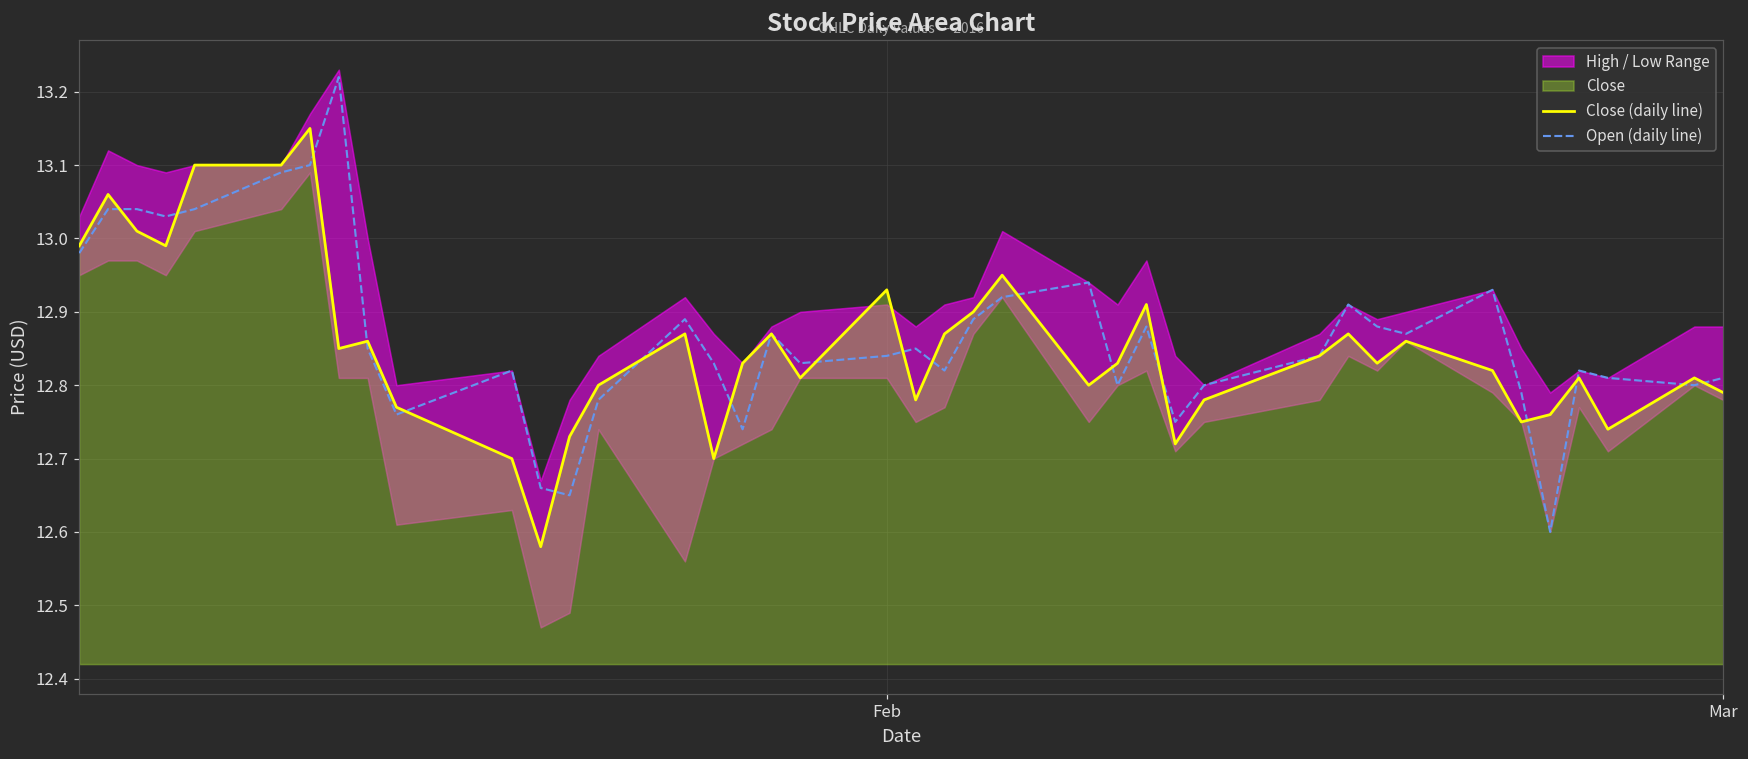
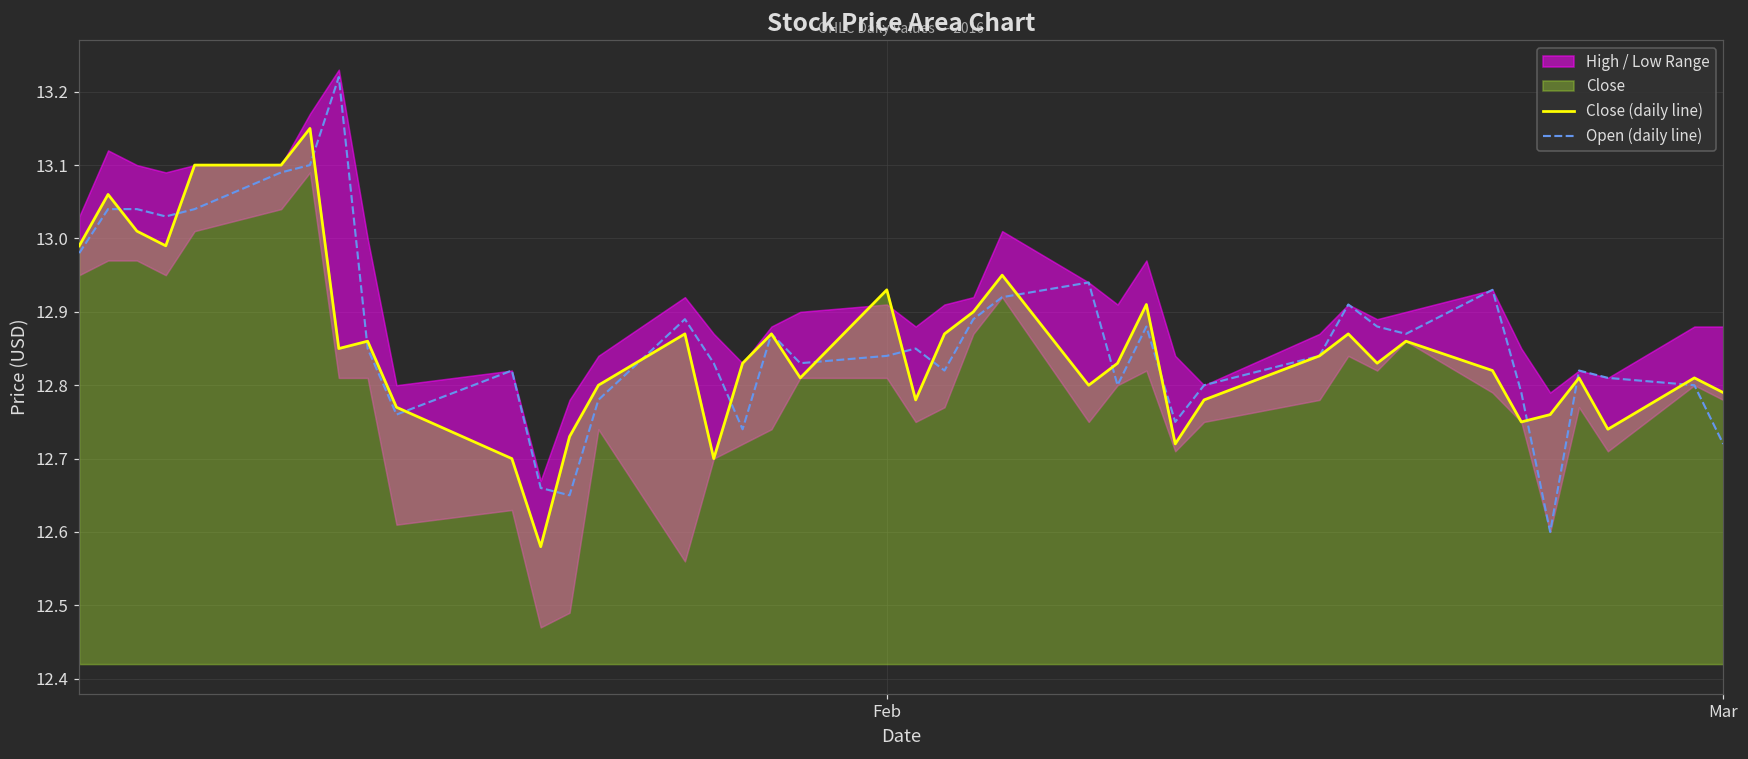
Open (daily line), Mar: 12.81 -> 12.72
